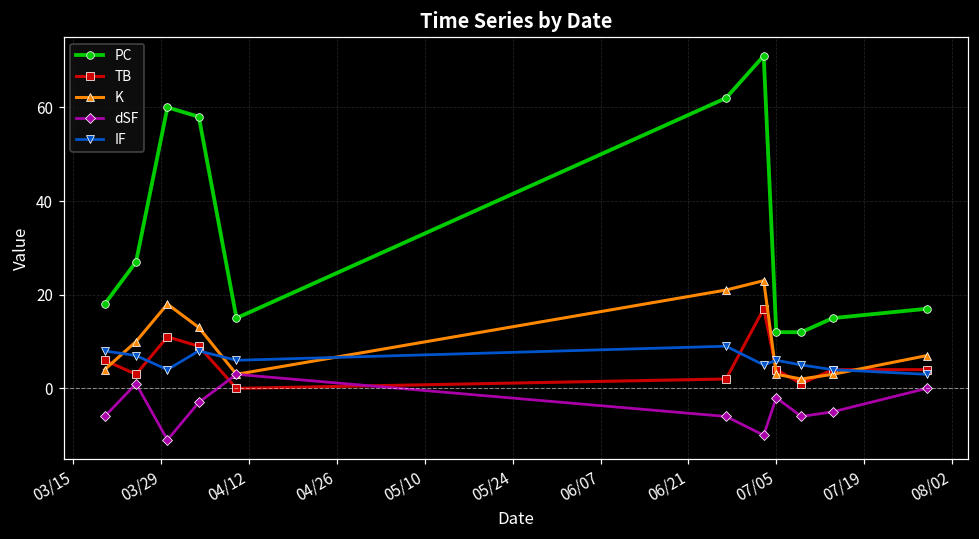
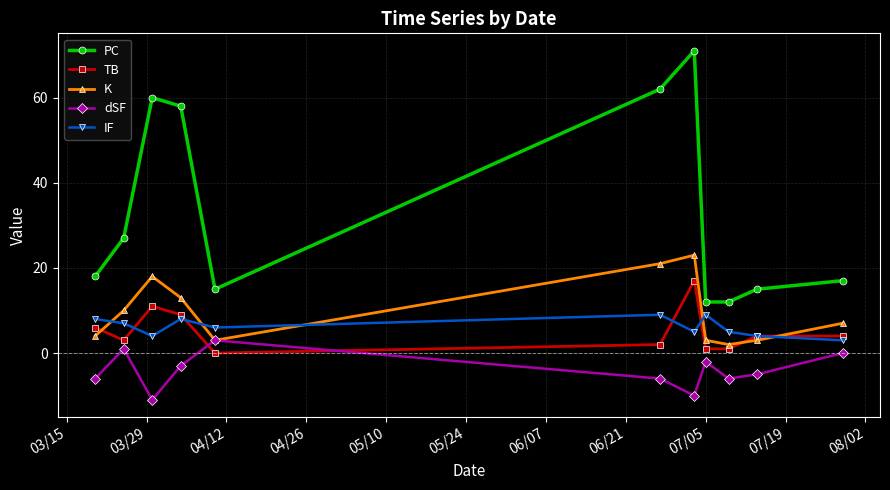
TB, 07/05: 4 -> 1
IF, 07/05: 6 -> 9
